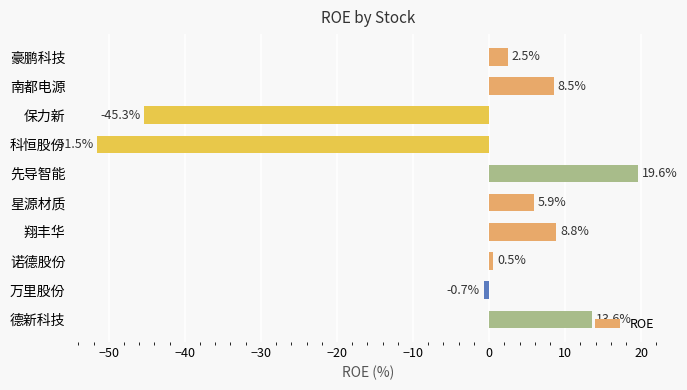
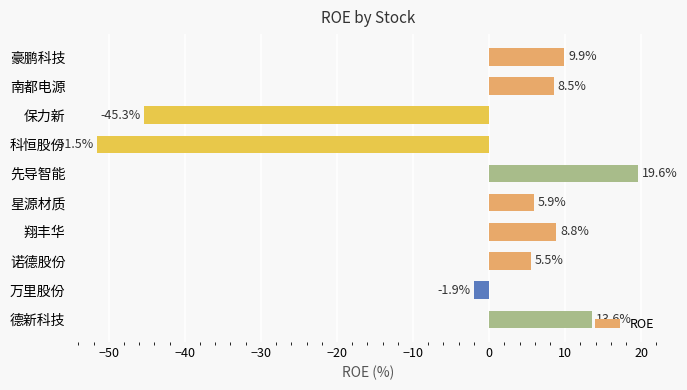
豪鹏科技: 2.5% -> 9.9%
诺德股份: 0.5% -> 5.5%
万里股份: -0.7% -> -1.9%
